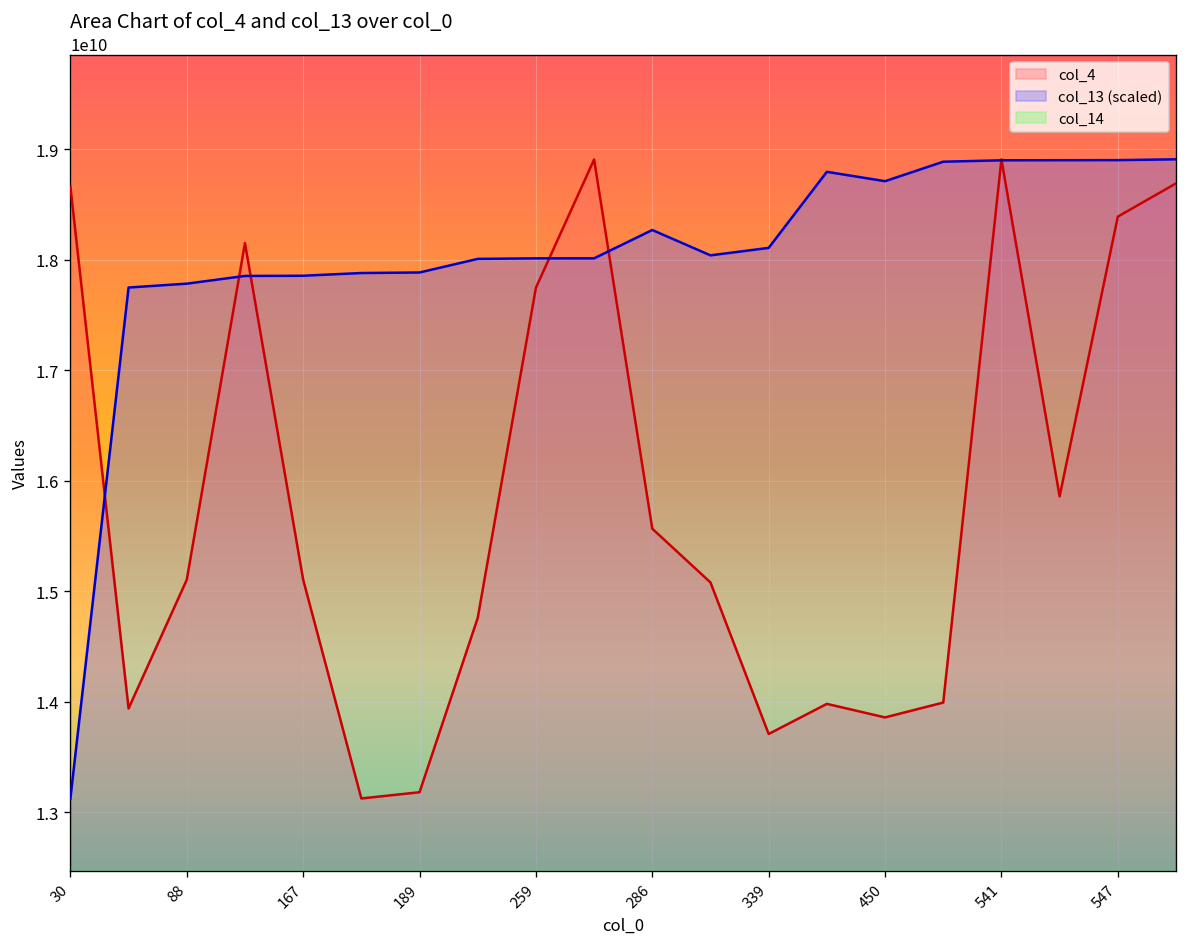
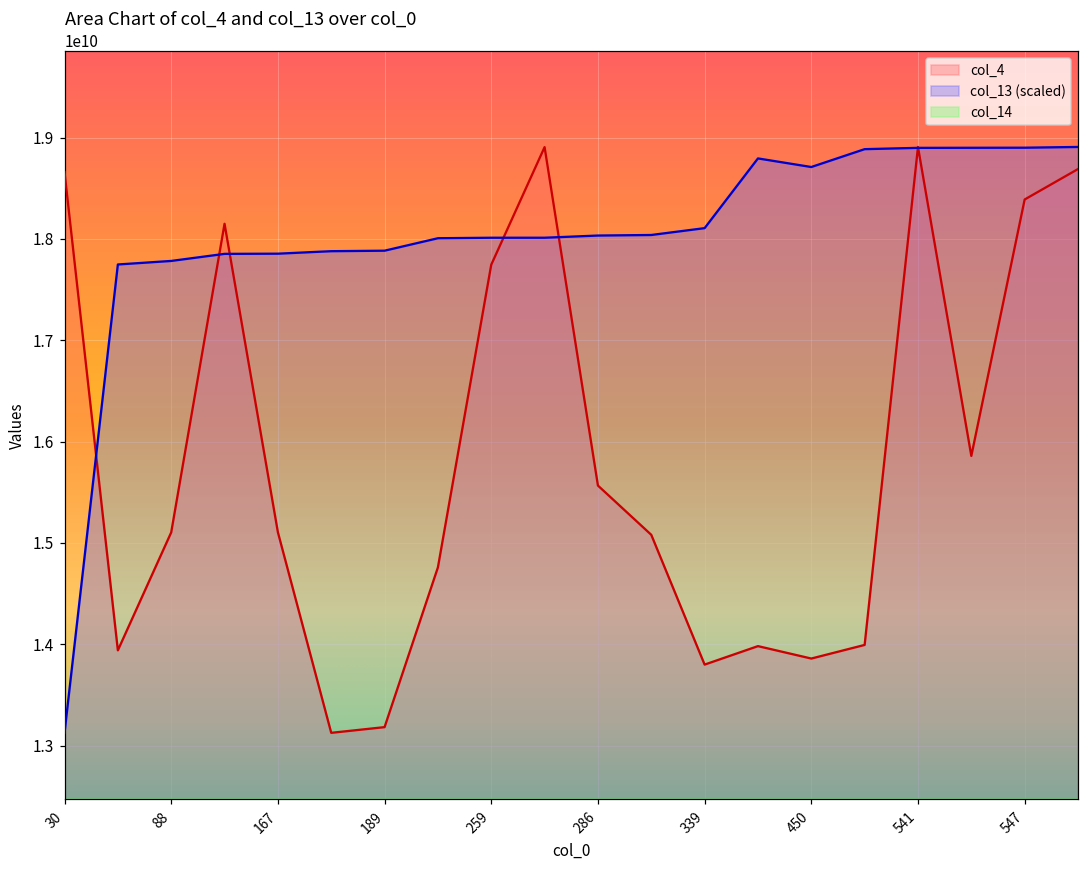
col_13 (scaled), 286: 18300000000 -> 18000000000
col_4, 339: 13700000000 -> 13800000000
